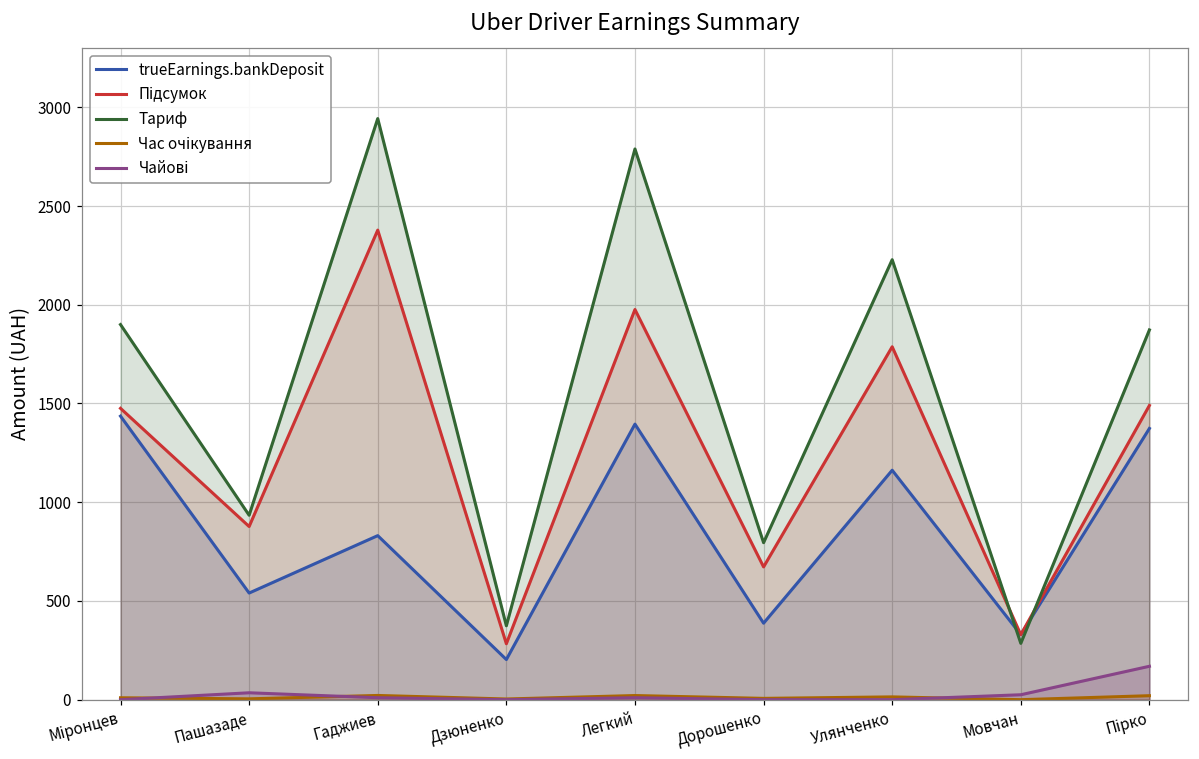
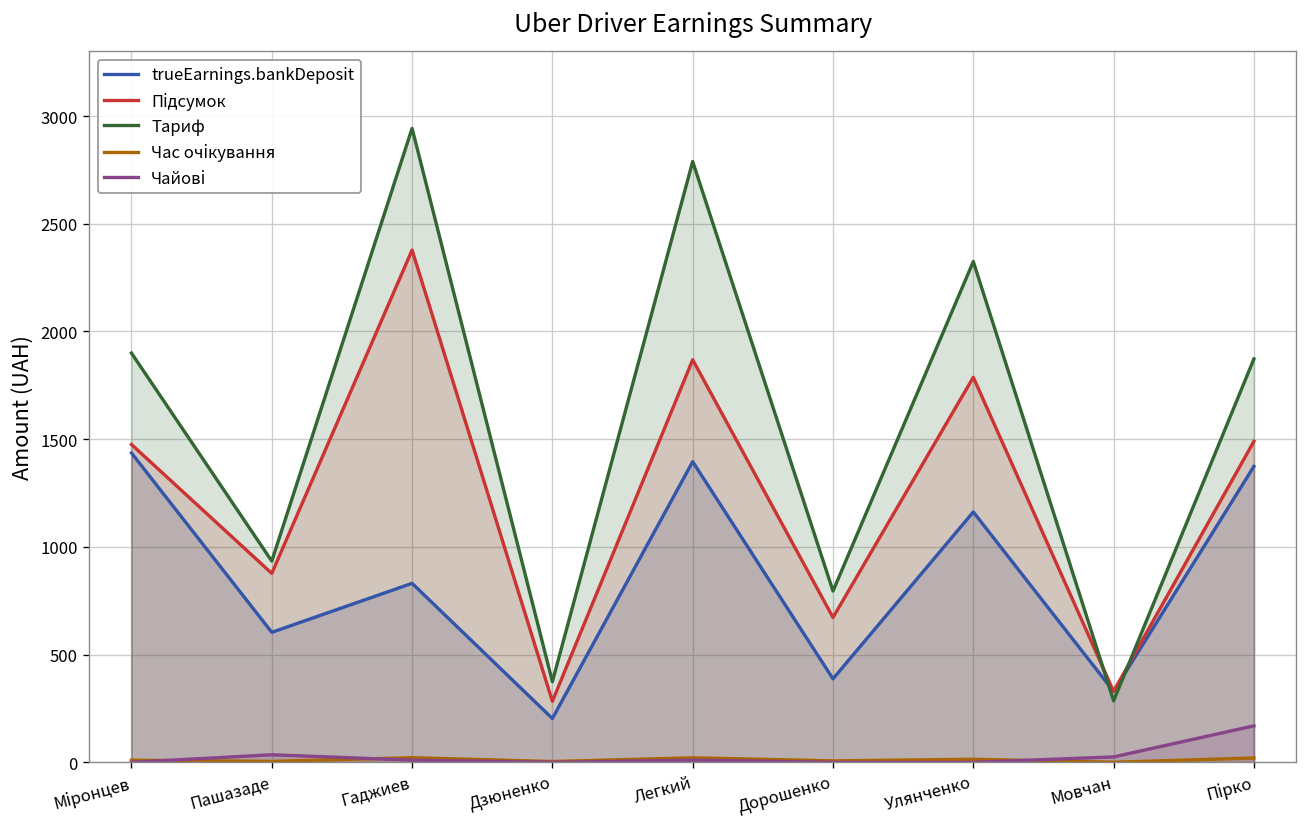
trueEarnings.bankDeposit, Пашазаде: 540 -> 600
Підсумок, Легкий: 1980 -> 1870
Тариф, Улянченко: 2230 -> 2320
